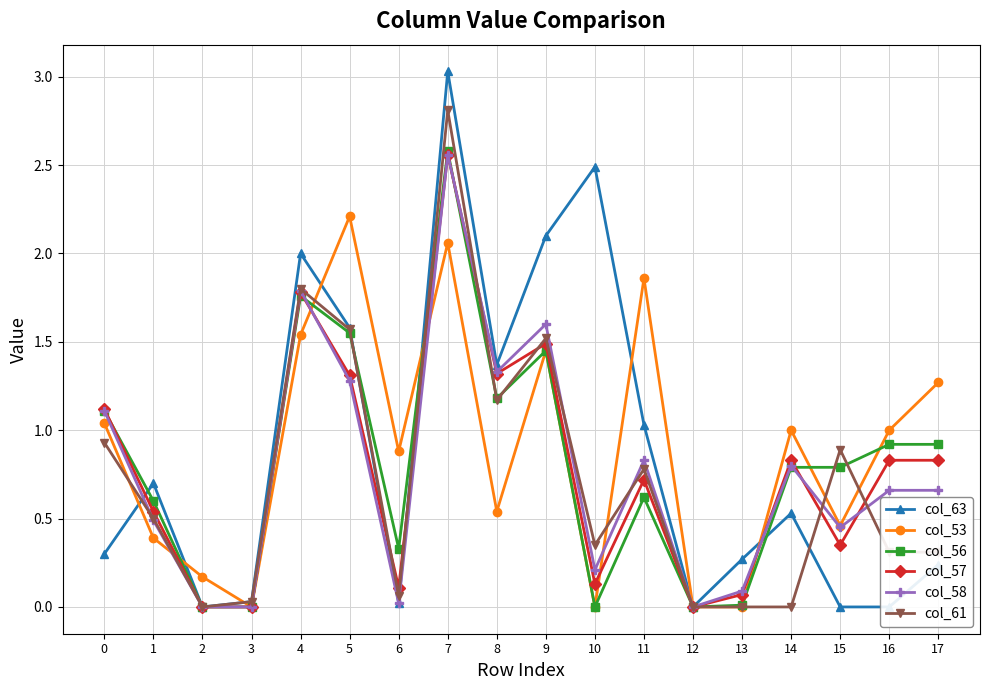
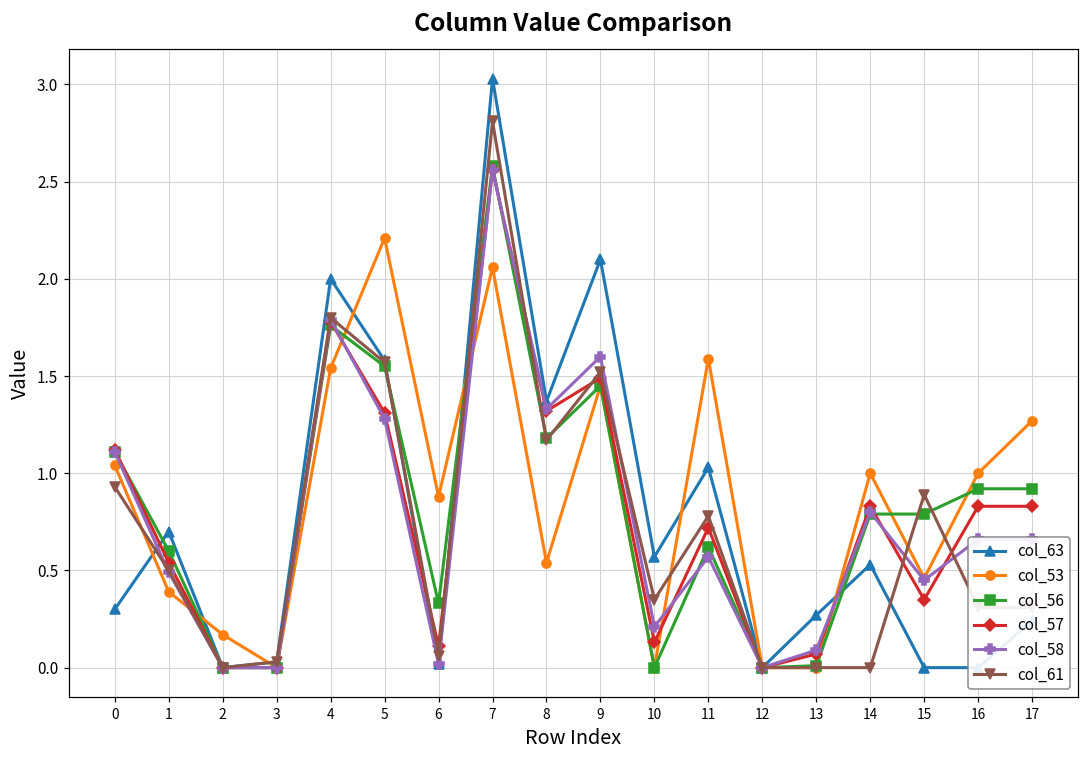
col_63, 10: 2.49 -> 0.57
col_53, 11: 1.86 -> 1.59
col_58, 11: 0.83 -> 0.57
